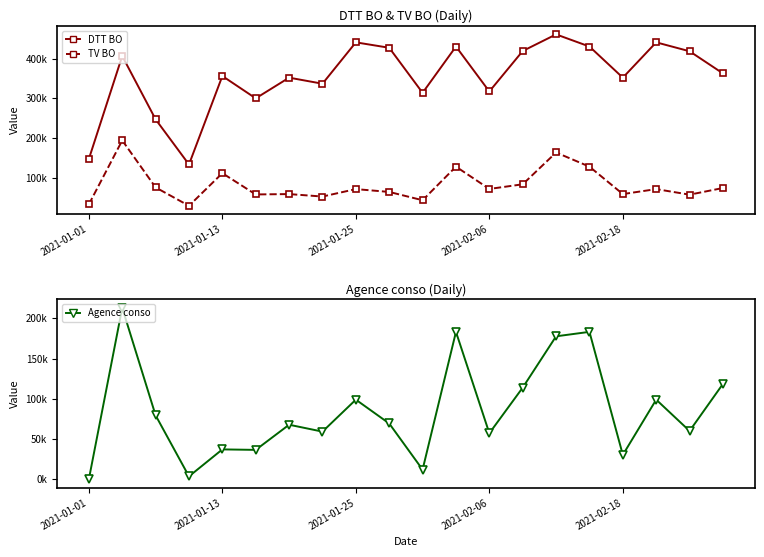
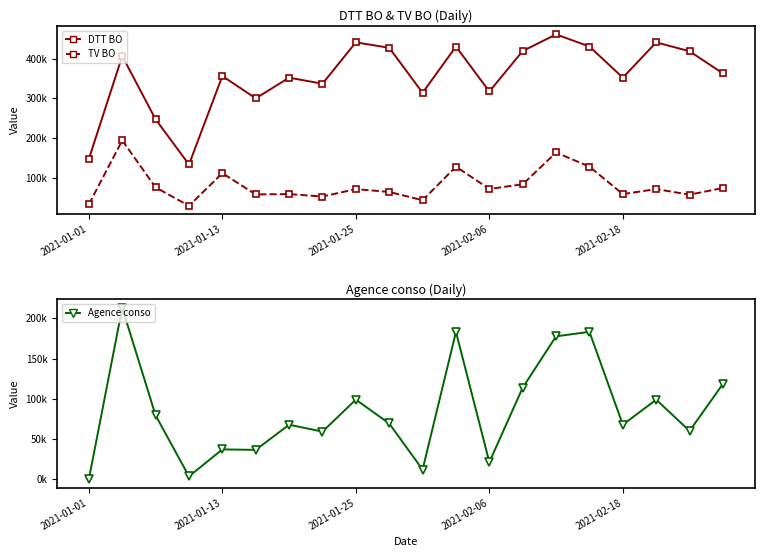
Agence conso (Daily), 2021-02-06: 60000 -> 20000
Agence conso (Daily), 2021-02-18: 30000 -> 70000
